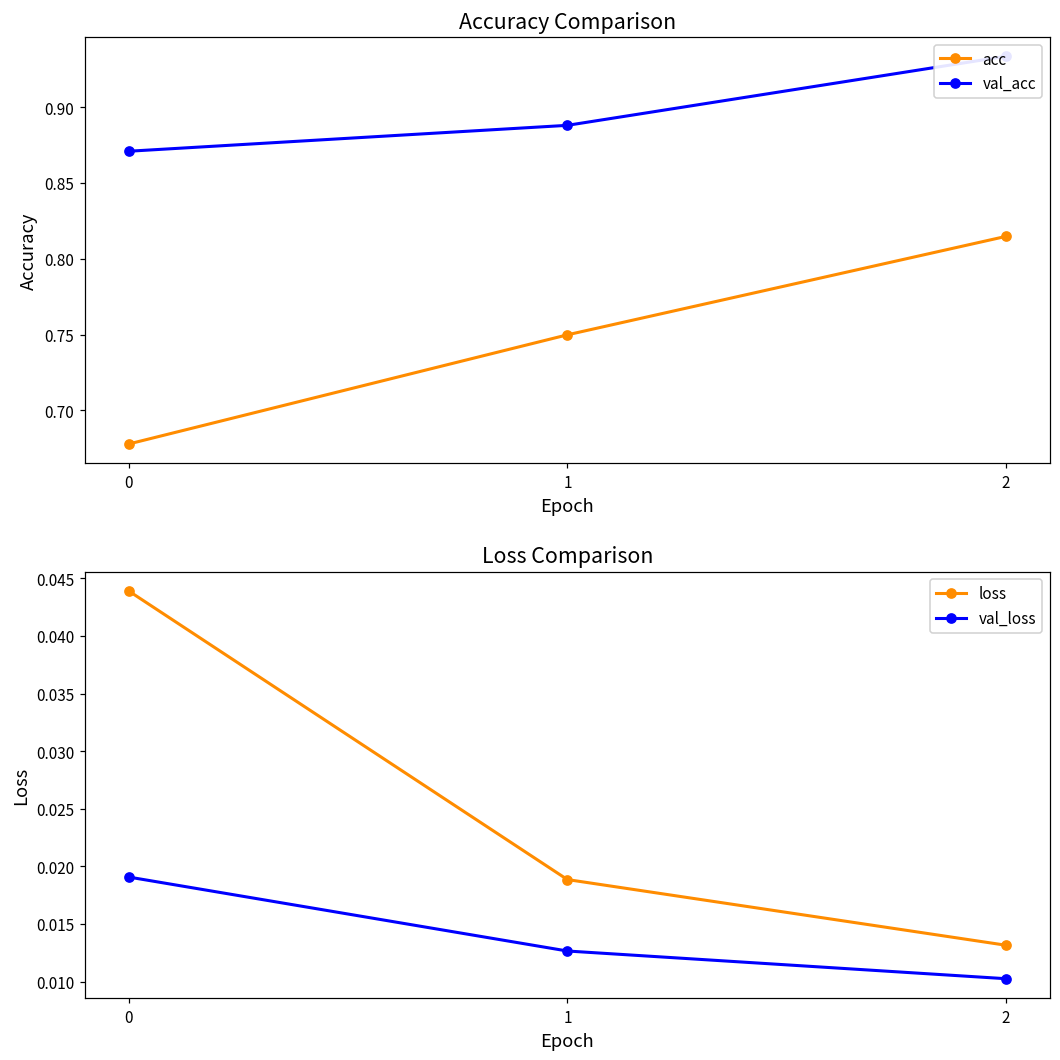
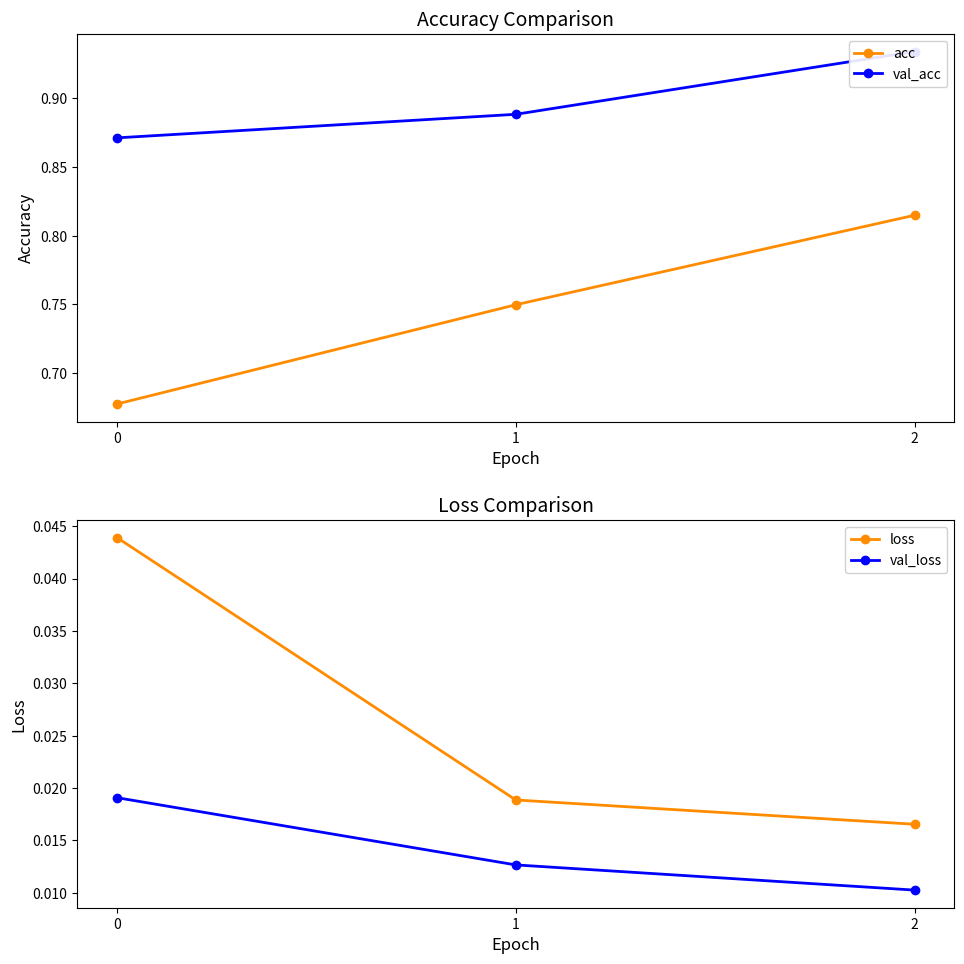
Loss Comparison, loss, 2: 0.0132 -> 0.0165
